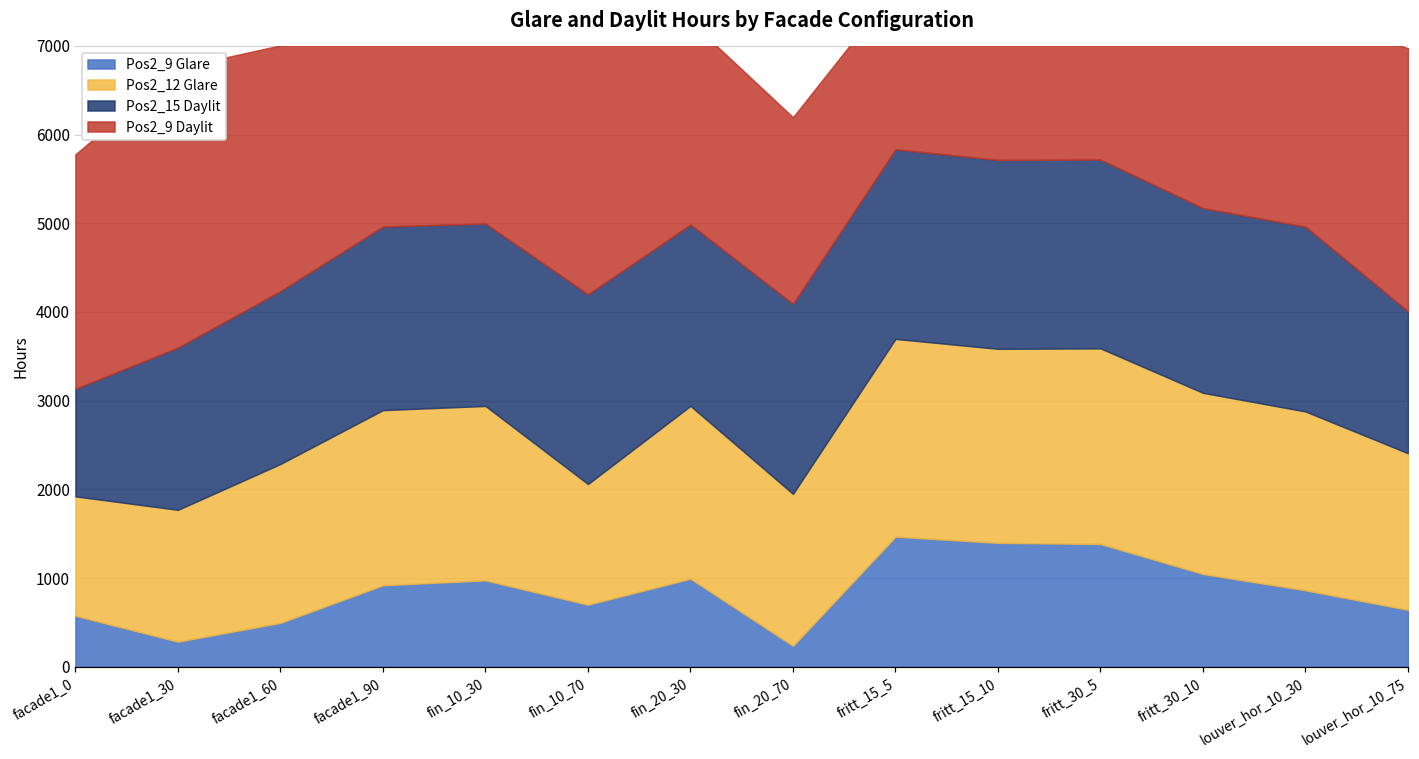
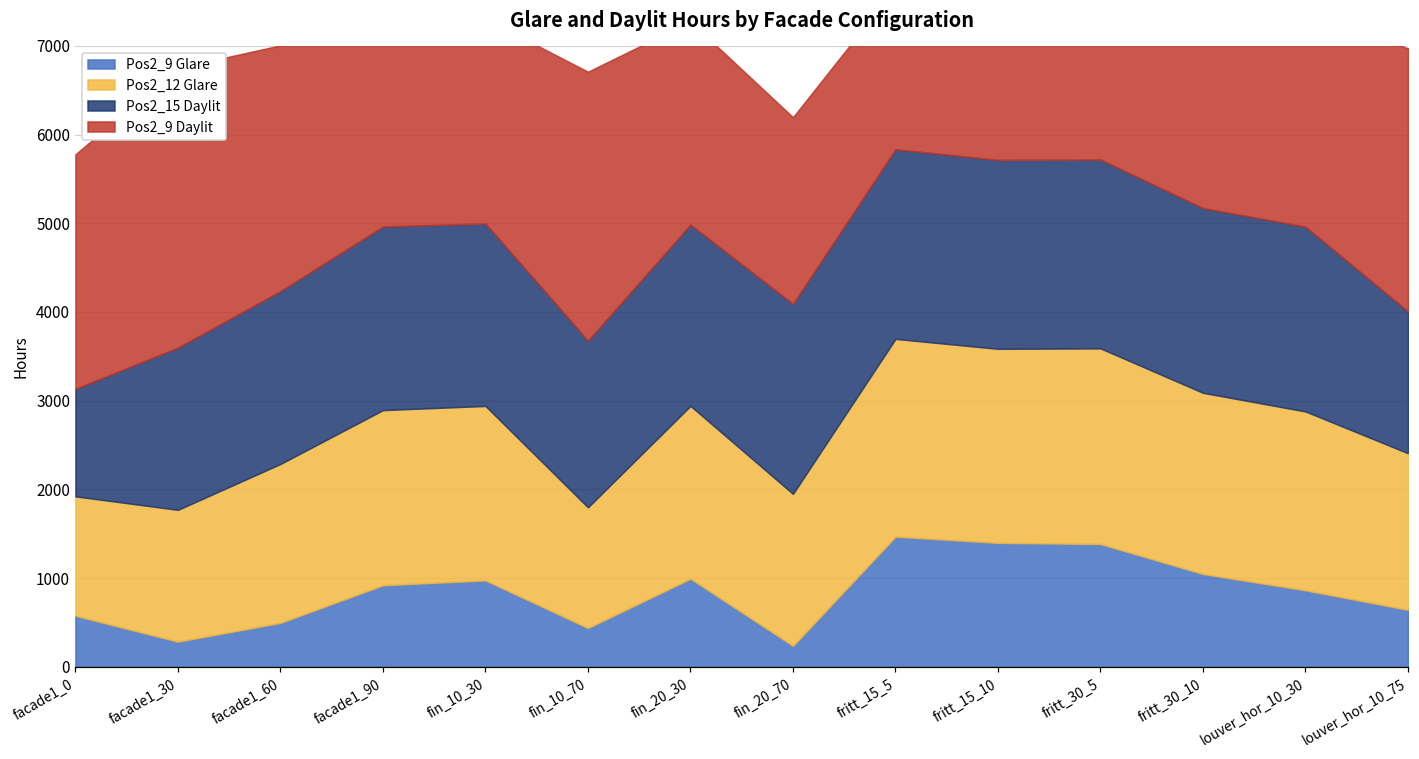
Pos2_9 Glare, fin_10_70: 700 -> 400
Pos2_15 Daylit, fin_10_70: 2100 -> 1900
